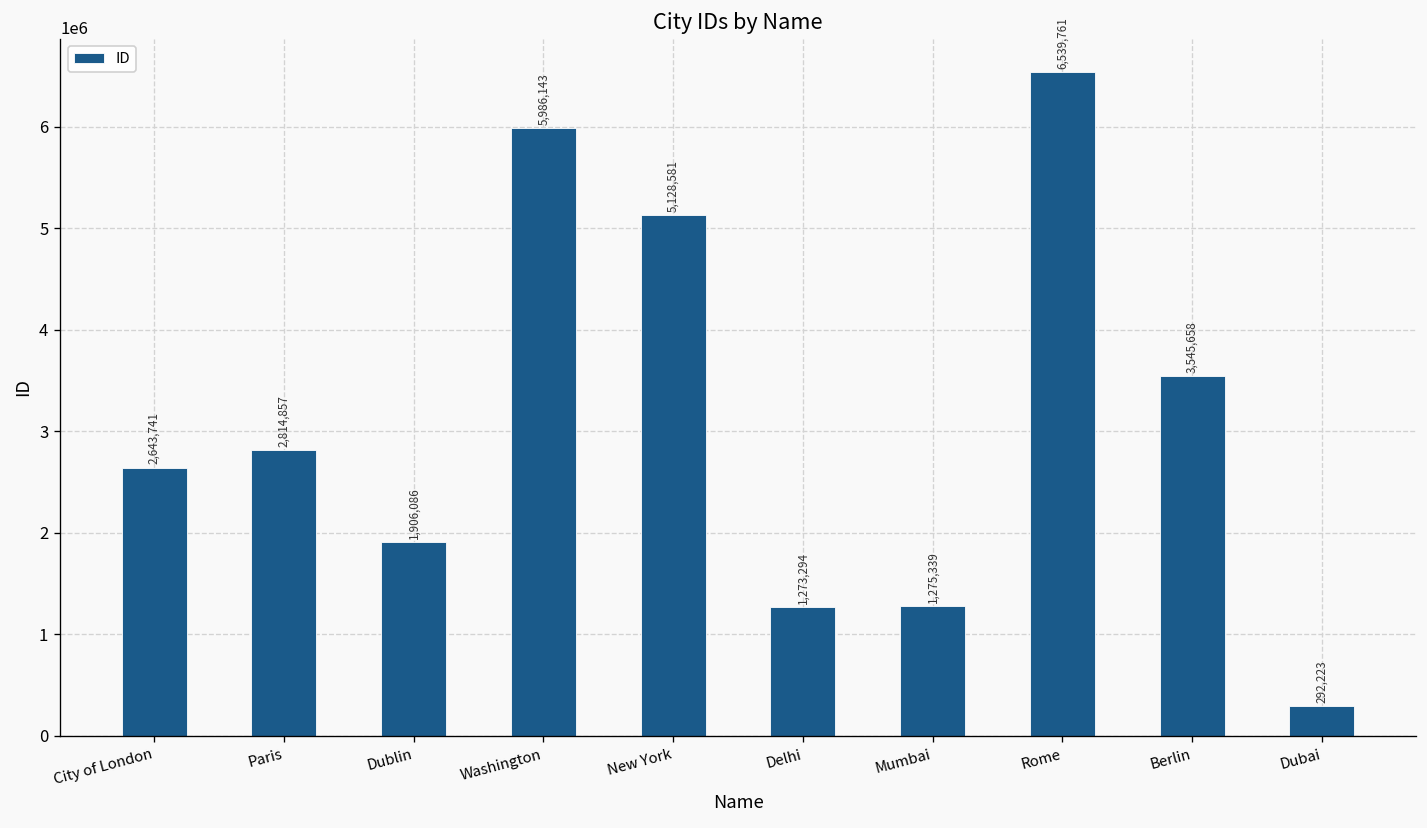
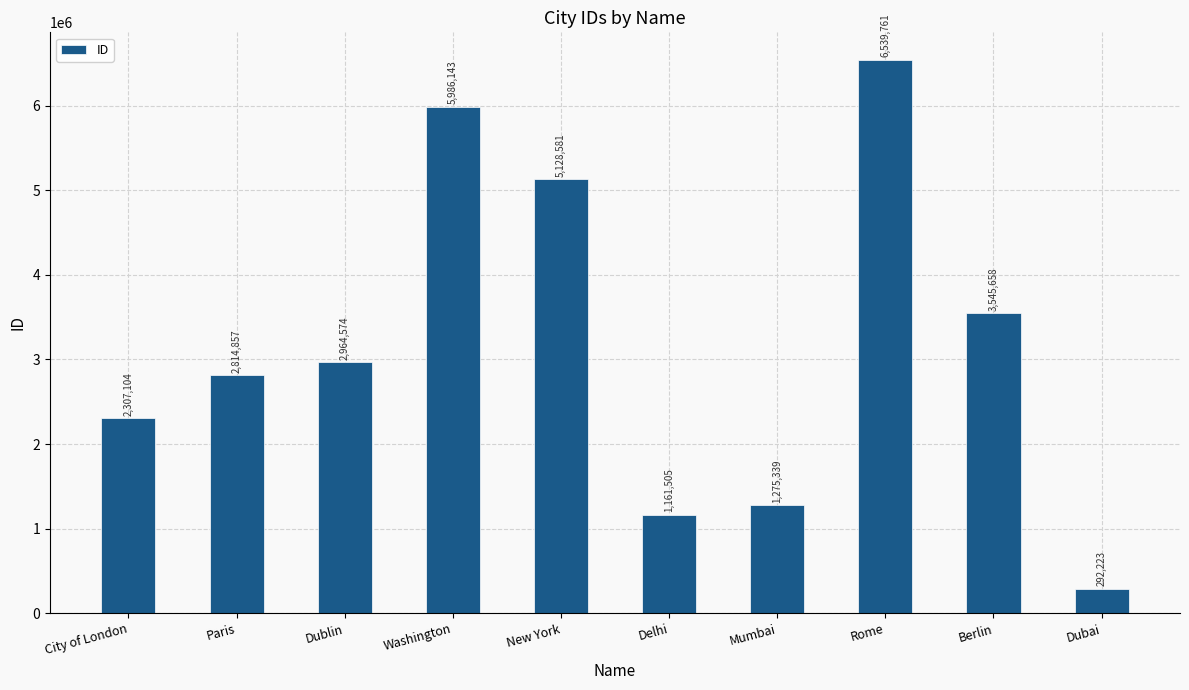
City of London: 2,643,741 -> 2,307,104
Dublin: 1,906,086 -> 2,964,574
Delhi: 1,273,294 -> 1,161,505
